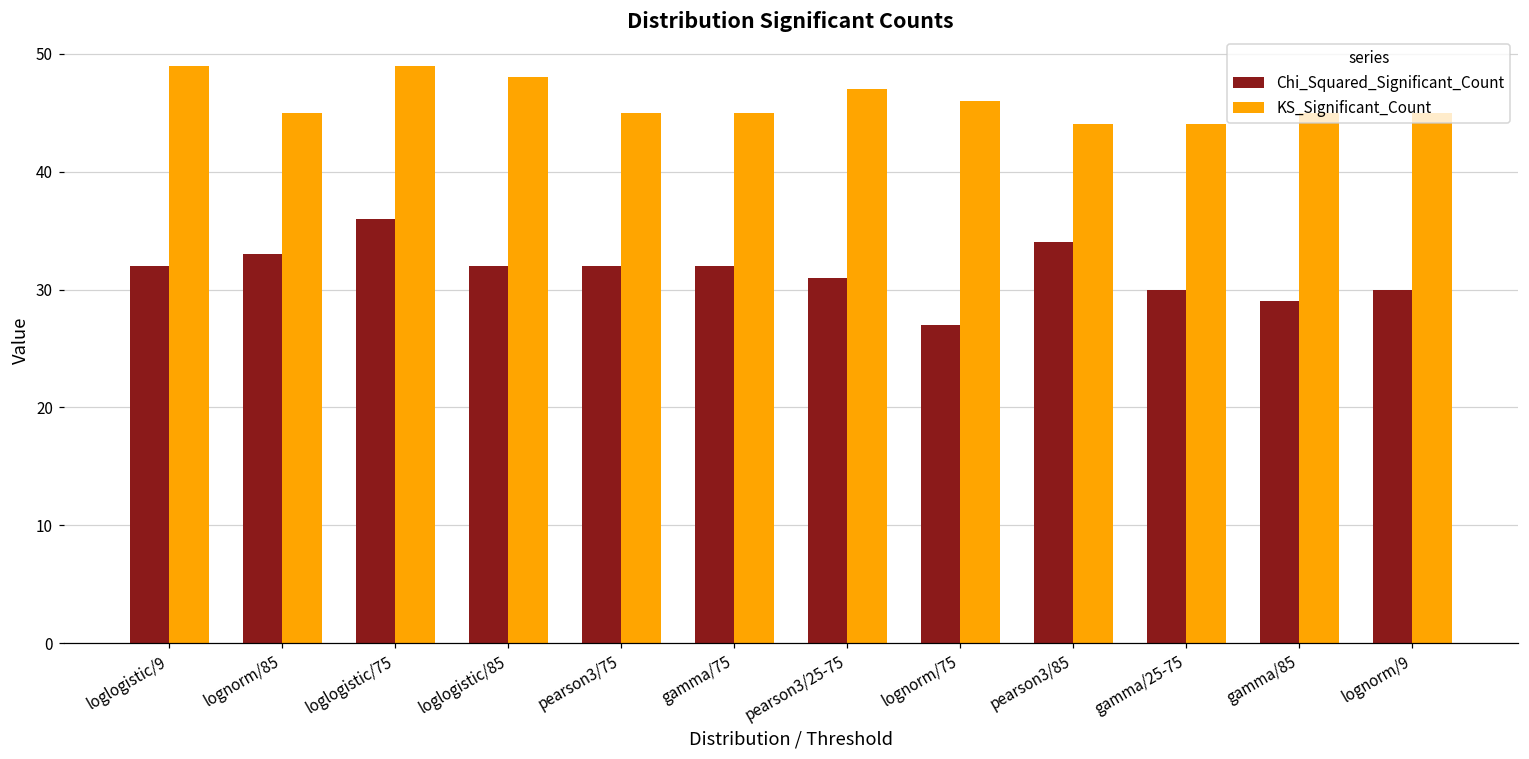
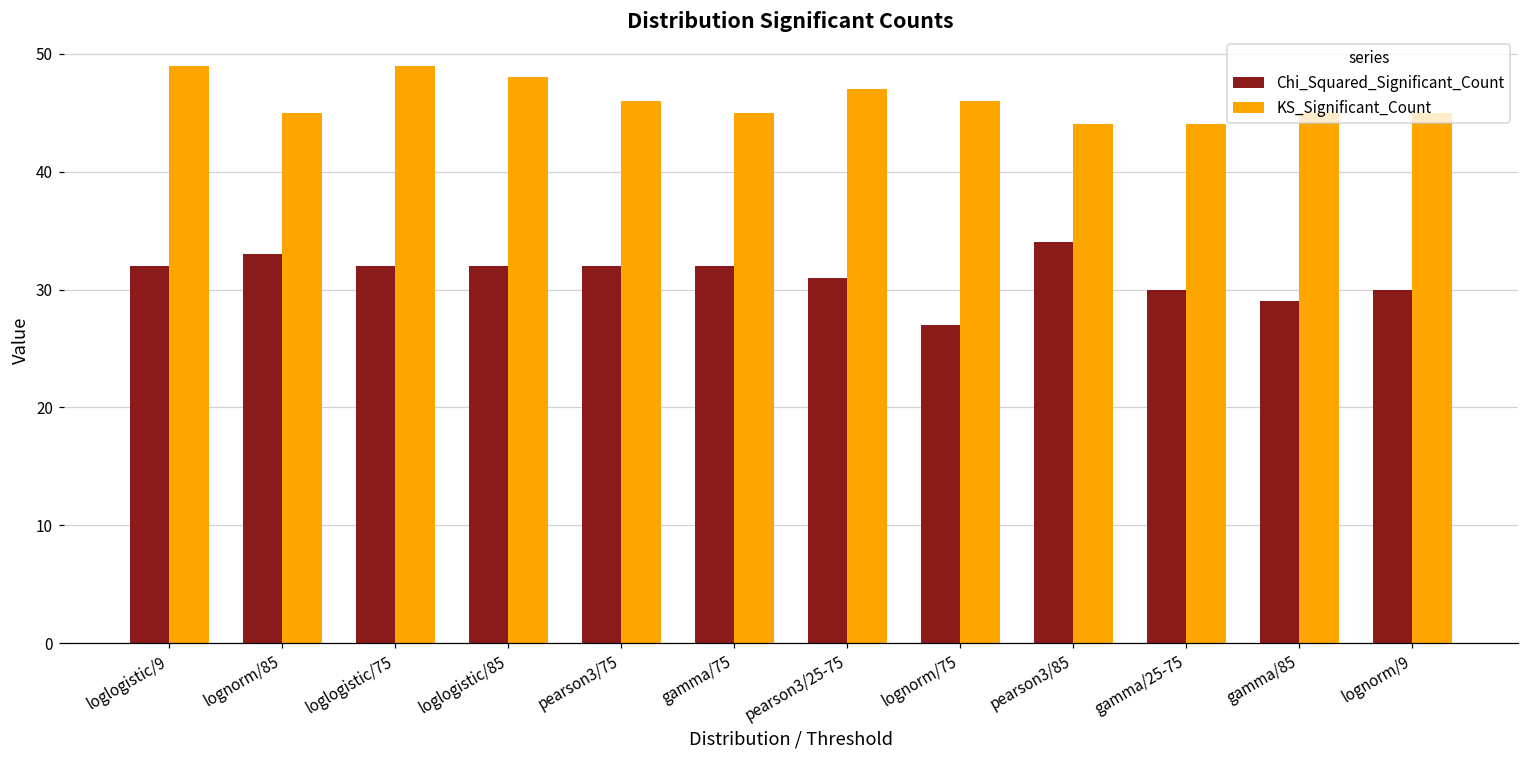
Chi_Squared_Significant_Count, loglogistic/75: 36 -> 32
KS_Significant_Count, pearson3/75: 45 -> 46
